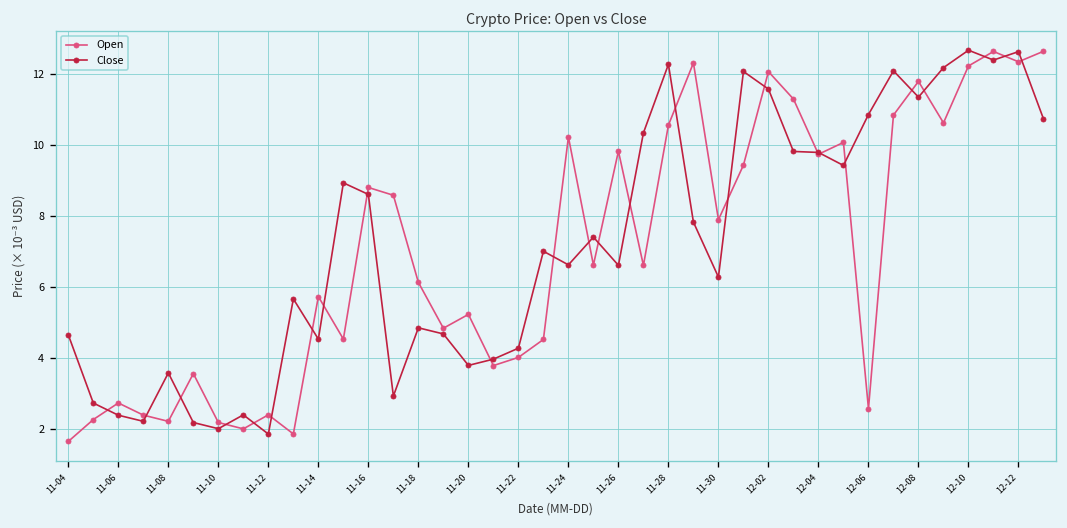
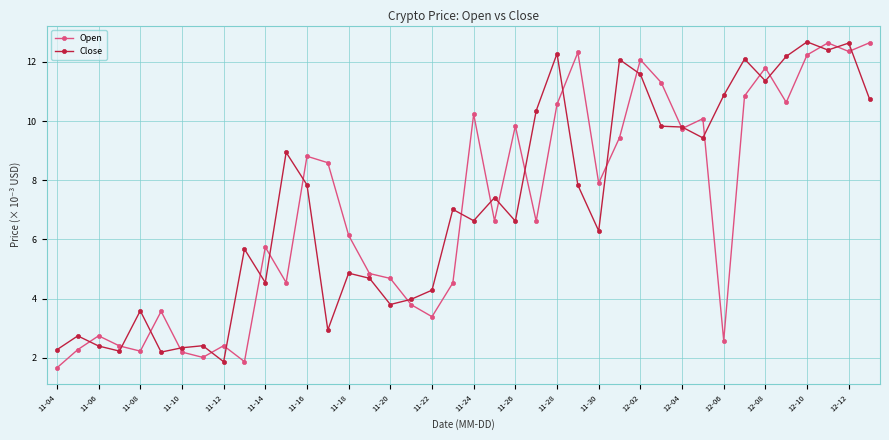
Close, 11-04: 4.7 -> 2.3
Close, 11-10: 2.0 -> 2.3
Close, 11-16: 8.6 -> 7.8
Open, 11-20: 5.2 -> 4.7
Open, 11-22: 4.0 -> 3.4
